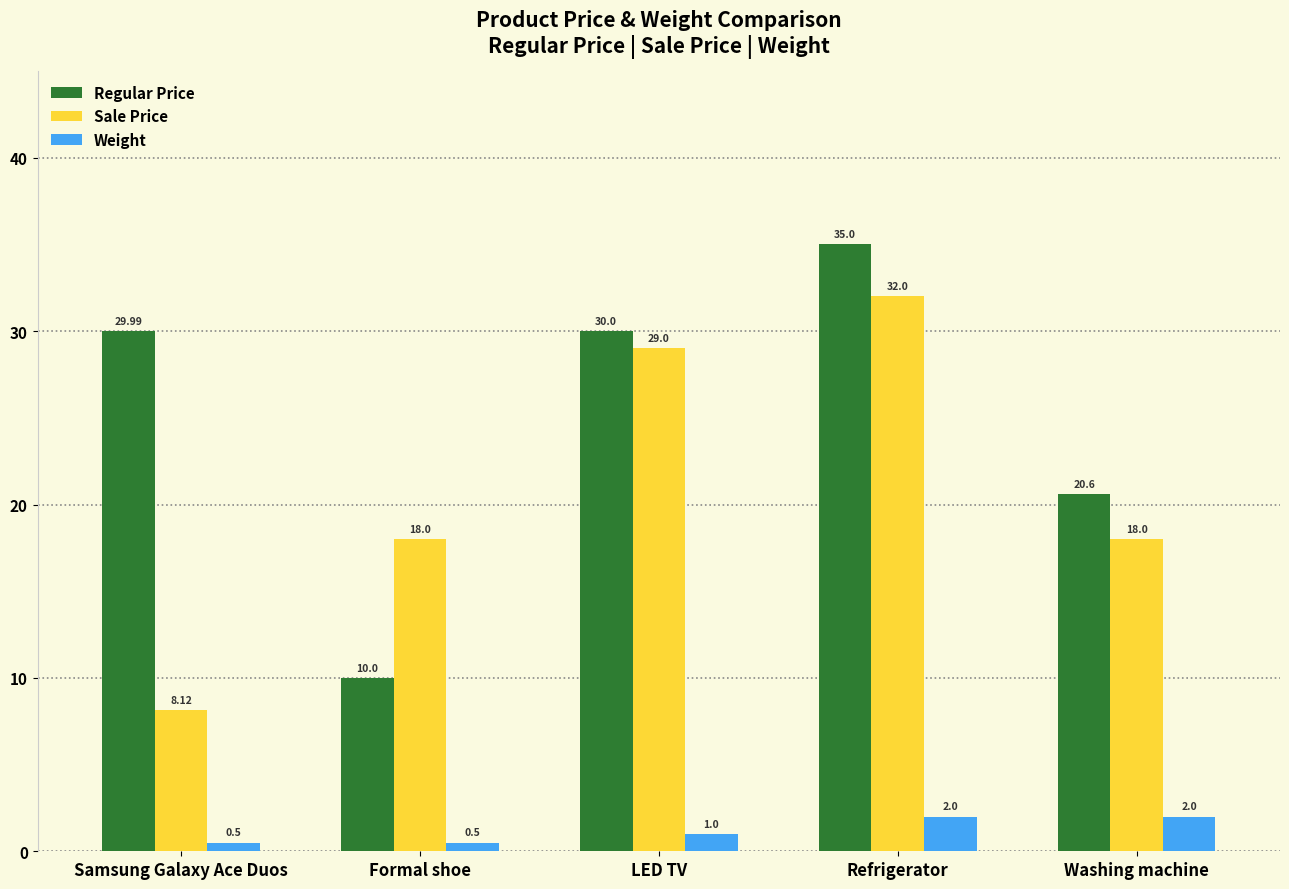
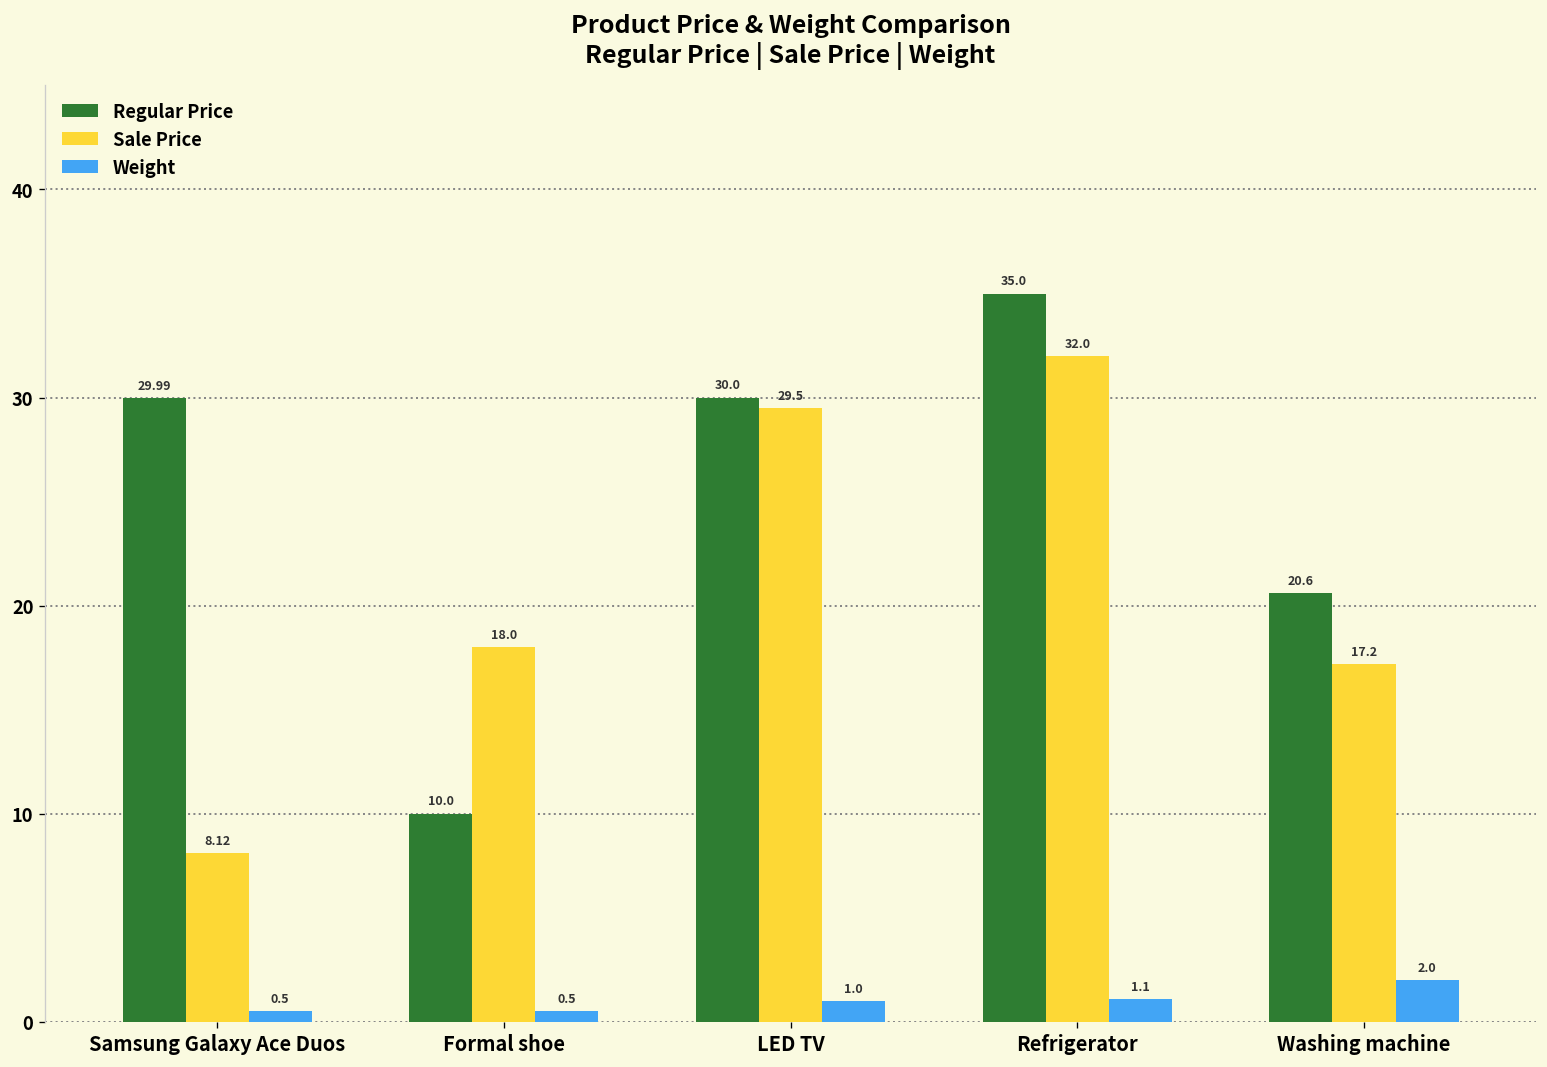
Sale Price, LED TV: 29.0 -> 29.5
Weight, Refrigerator: 2.0 -> 1.1
Sale Price, Washing machine: 18.0 -> 17.2
